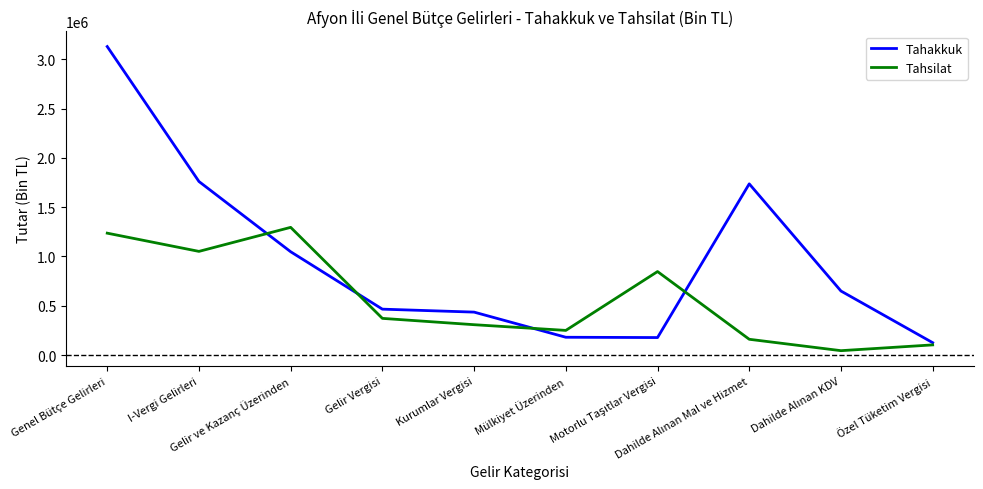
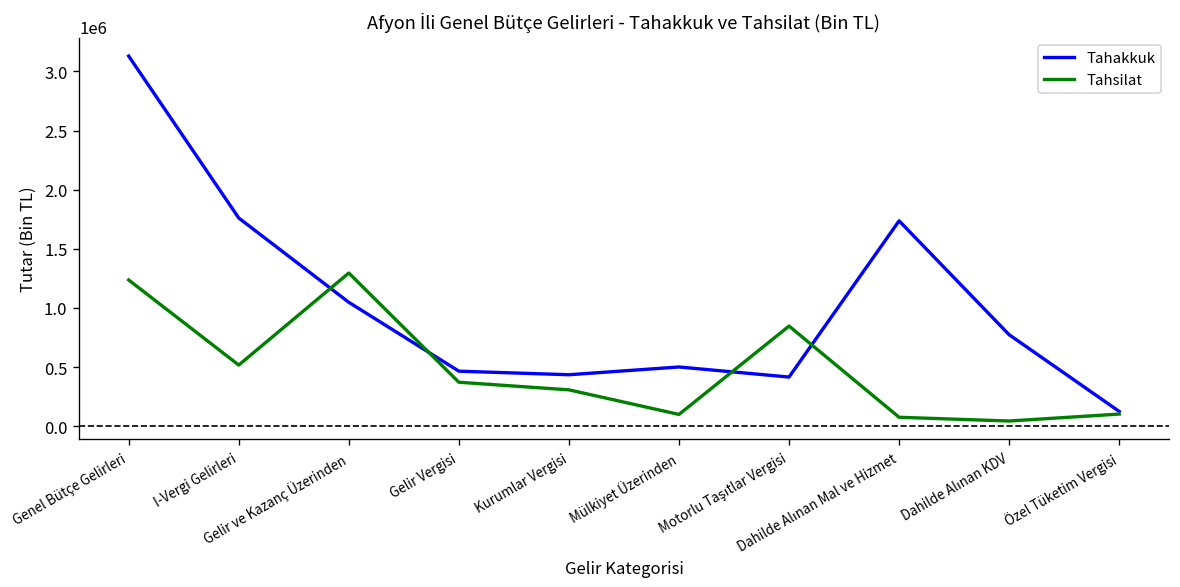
Tahsilat, I-Vergi Gelirleri: 1100000 -> 500000
Tahakkuk, Mülkiyet Üzerinden: 200000 -> 500000
Tahsilat, Mülkiyet Üzerinden: 200000 -> 100000
Tahakkuk, Motorlu Taşıtlar Vergisi: 200000 -> 400000
Tahsilat, Dahilde Alınan Mal ve Hizmet: 200000 -> 100000
Tahakkuk, Dahilde Alınan KDV: 600000 -> 800000
